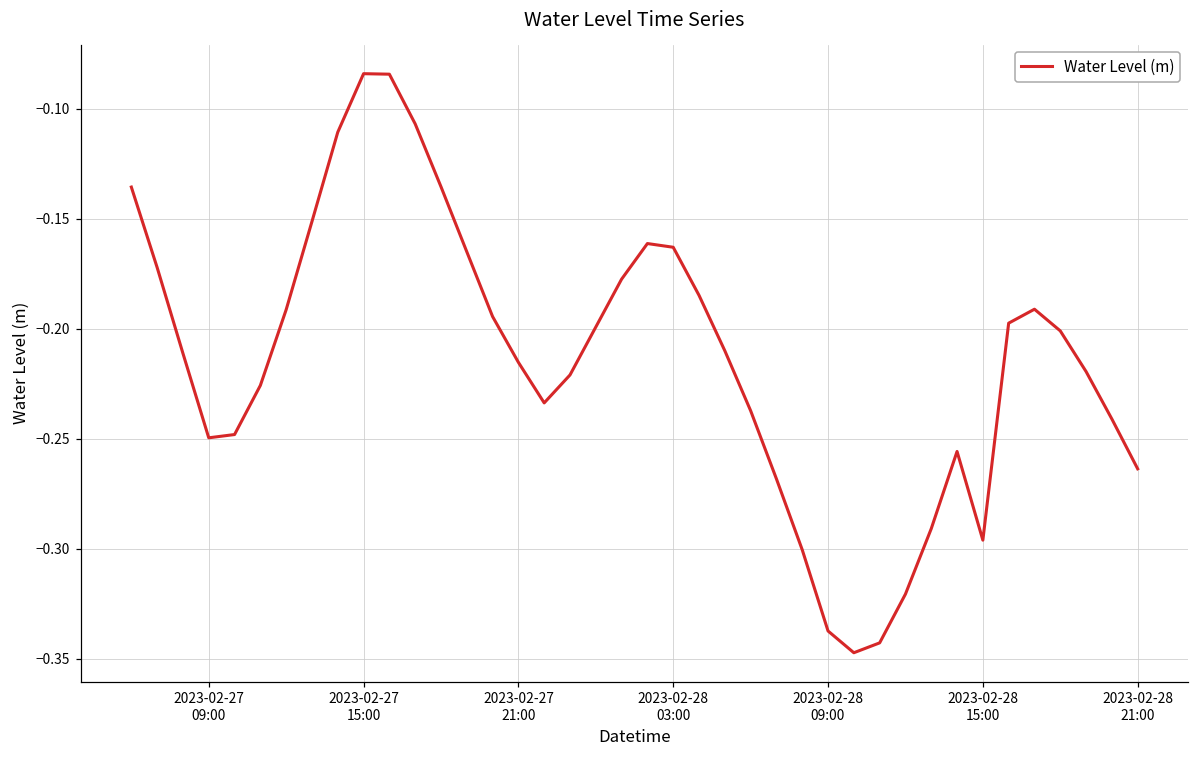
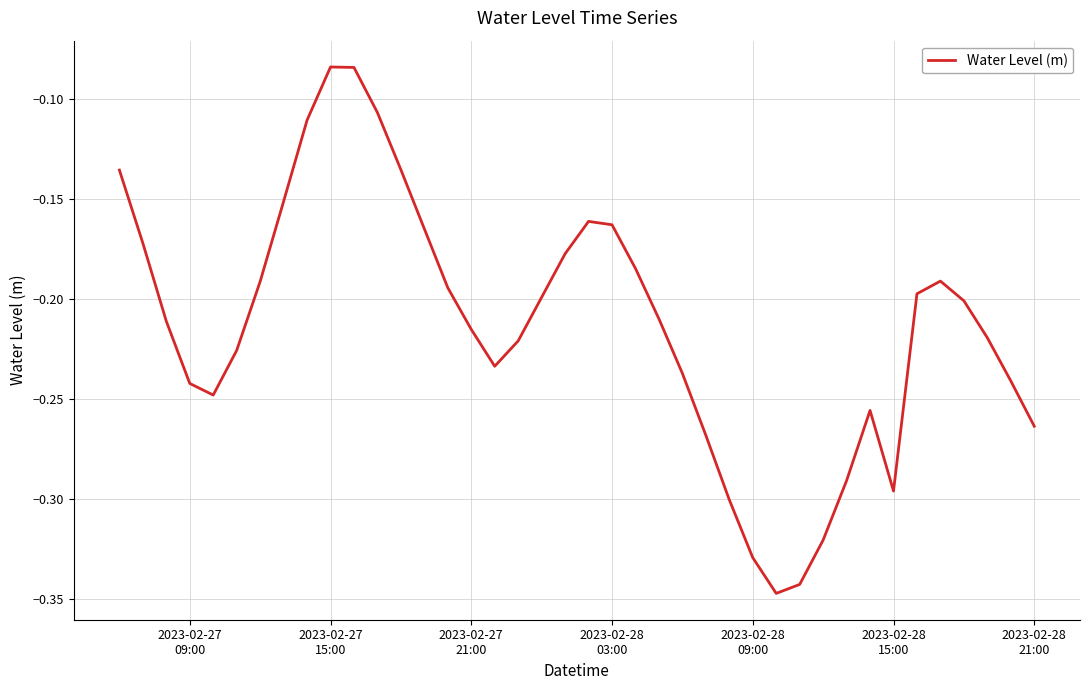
2023-02-27 09:00: -0.250 -> -0.242
2023-02-28 09:00: -0.337 -> -0.329
